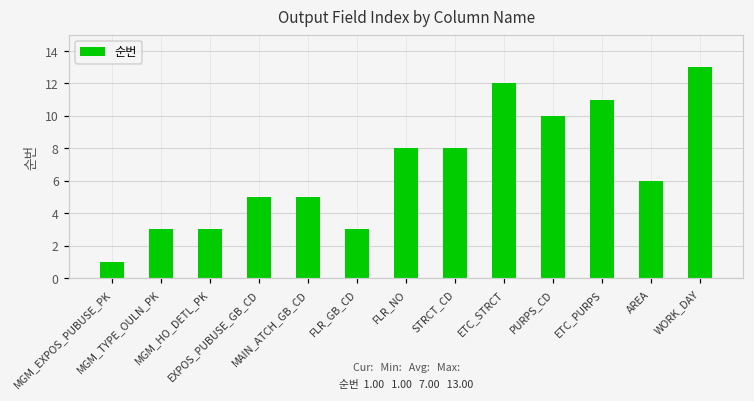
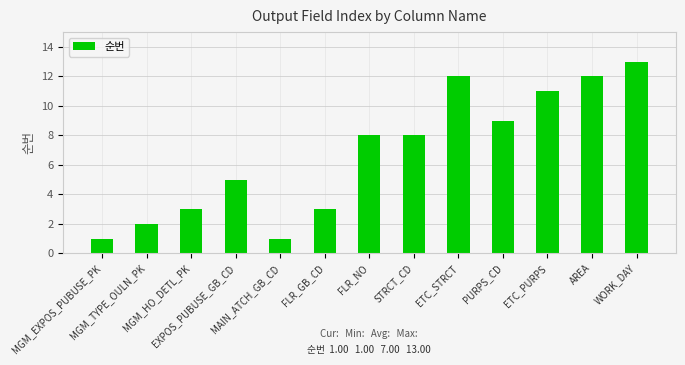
MGM_TYPE_OULN_PK: 3 -> 2
MAIN_ATCH_GB_CD: 5 -> 1
PURPS_CD: 10 -> 9
AREA: 6 -> 12
